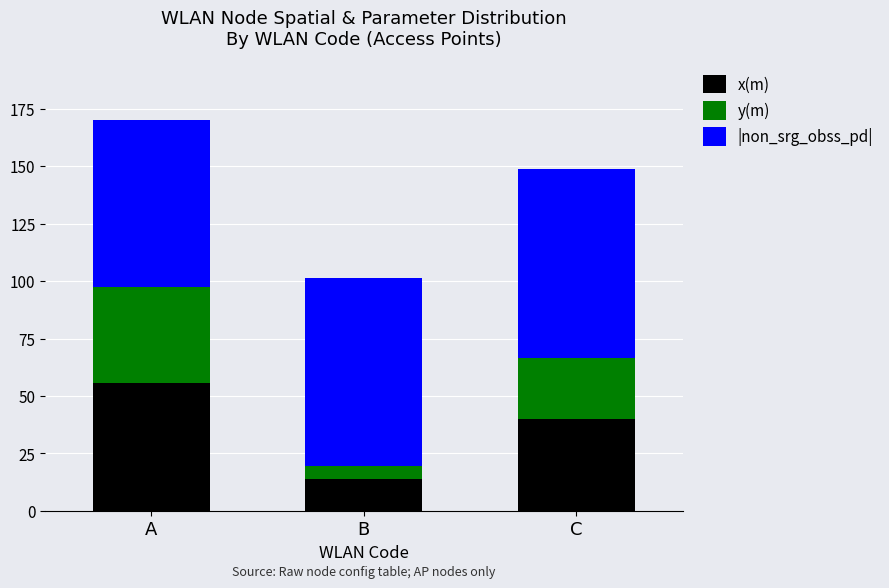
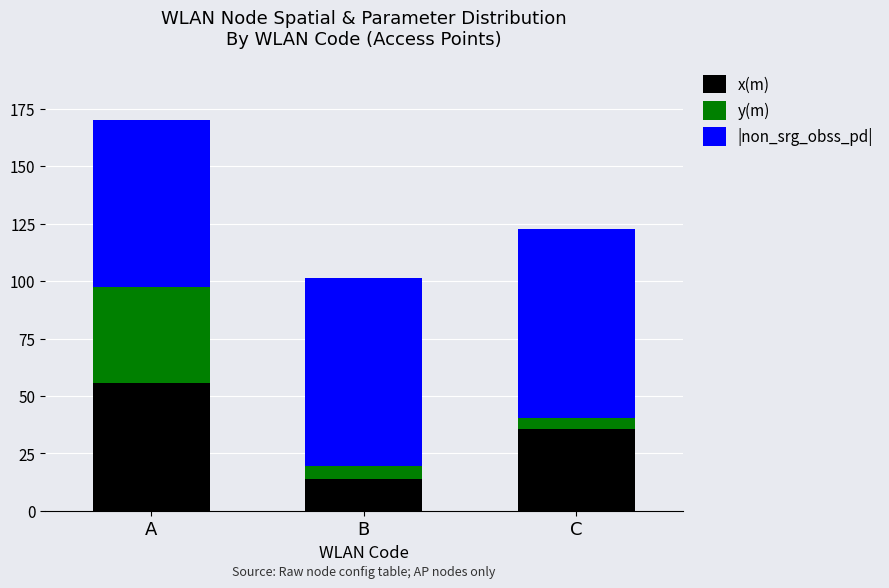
x(m), C: 40 -> 36
y(m), C: 27 -> 5
